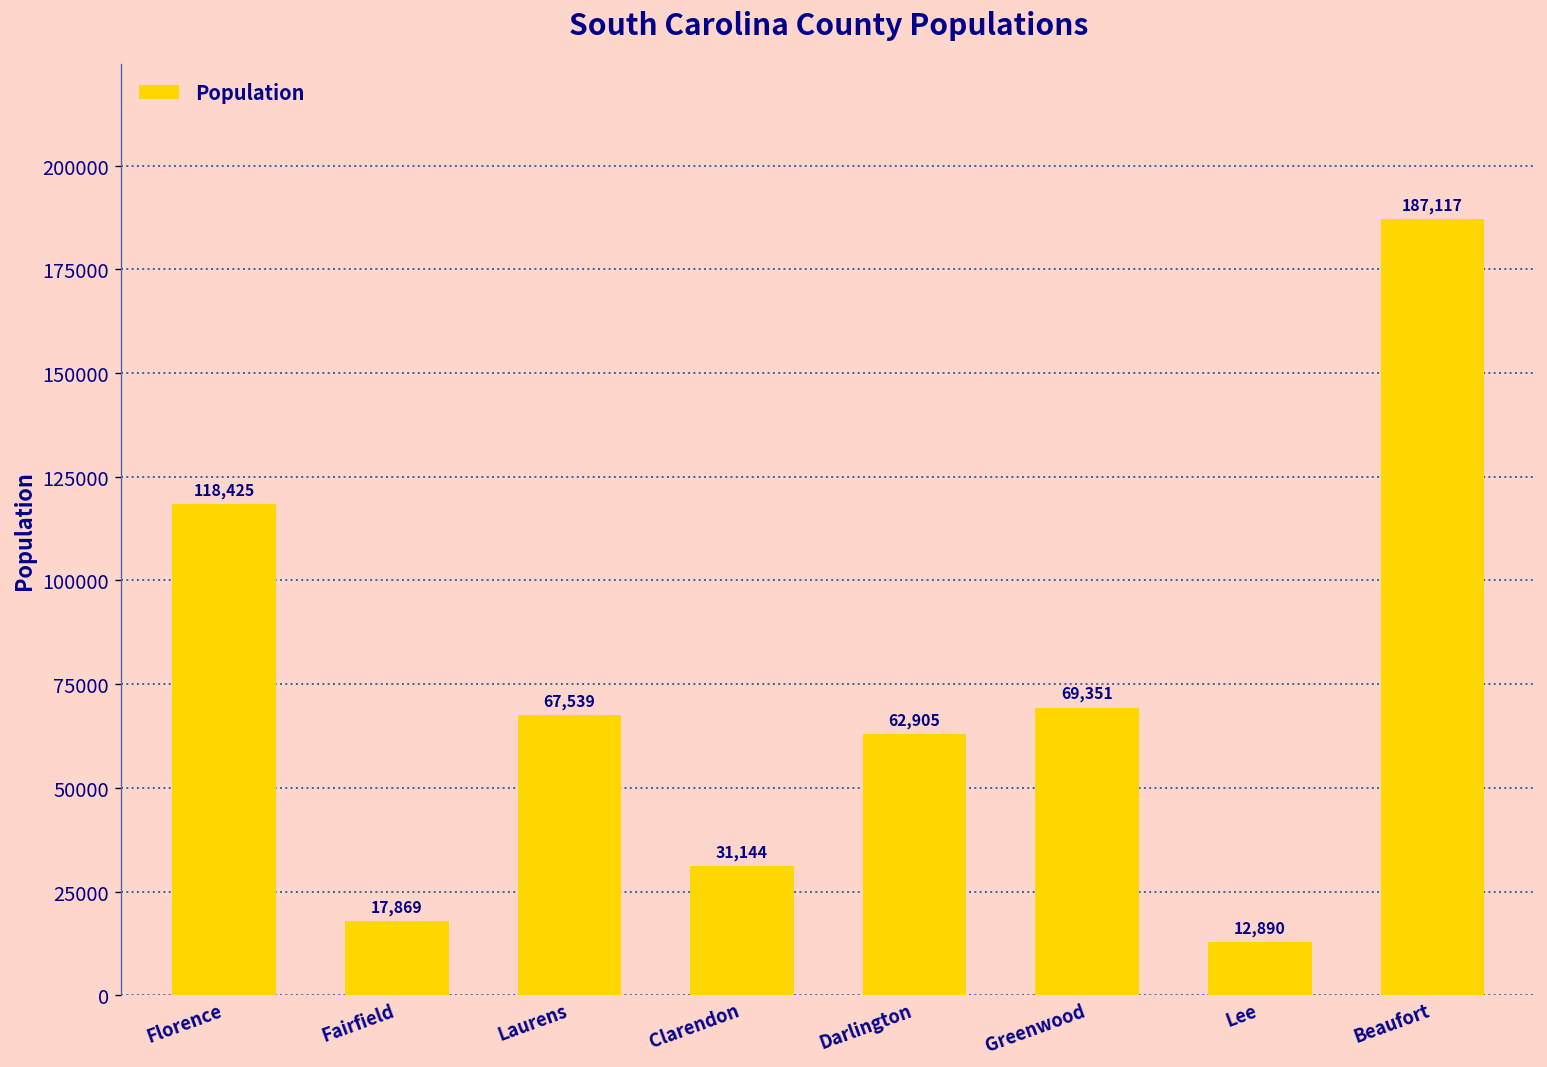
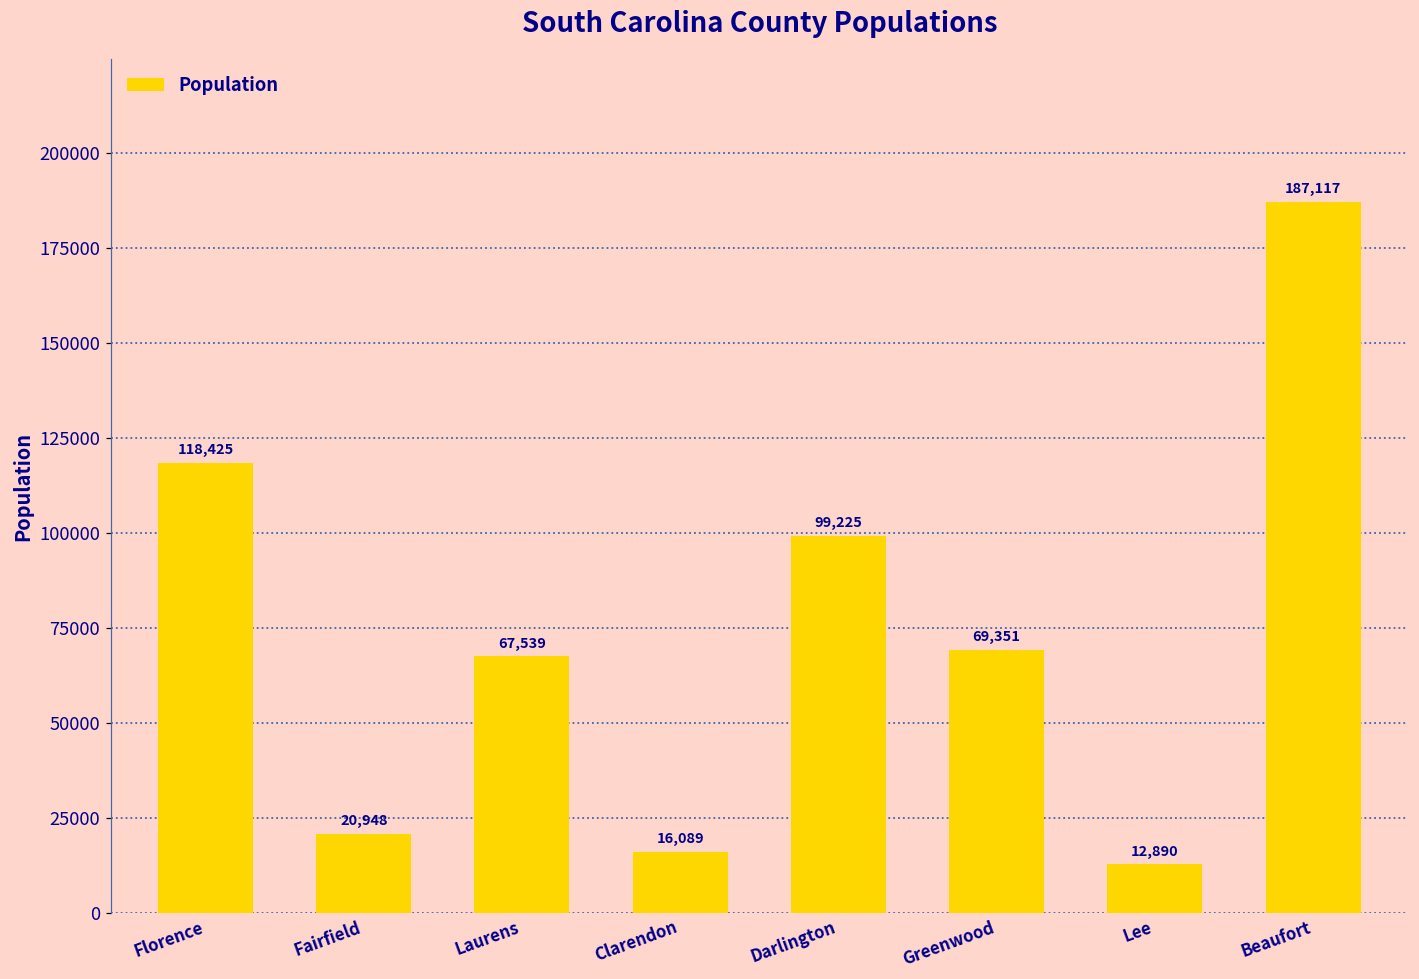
Fairfield: 17,869 -> 20,948
Clarendon: 31,144 -> 16,089
Darlington: 62,905 -> 99,225
